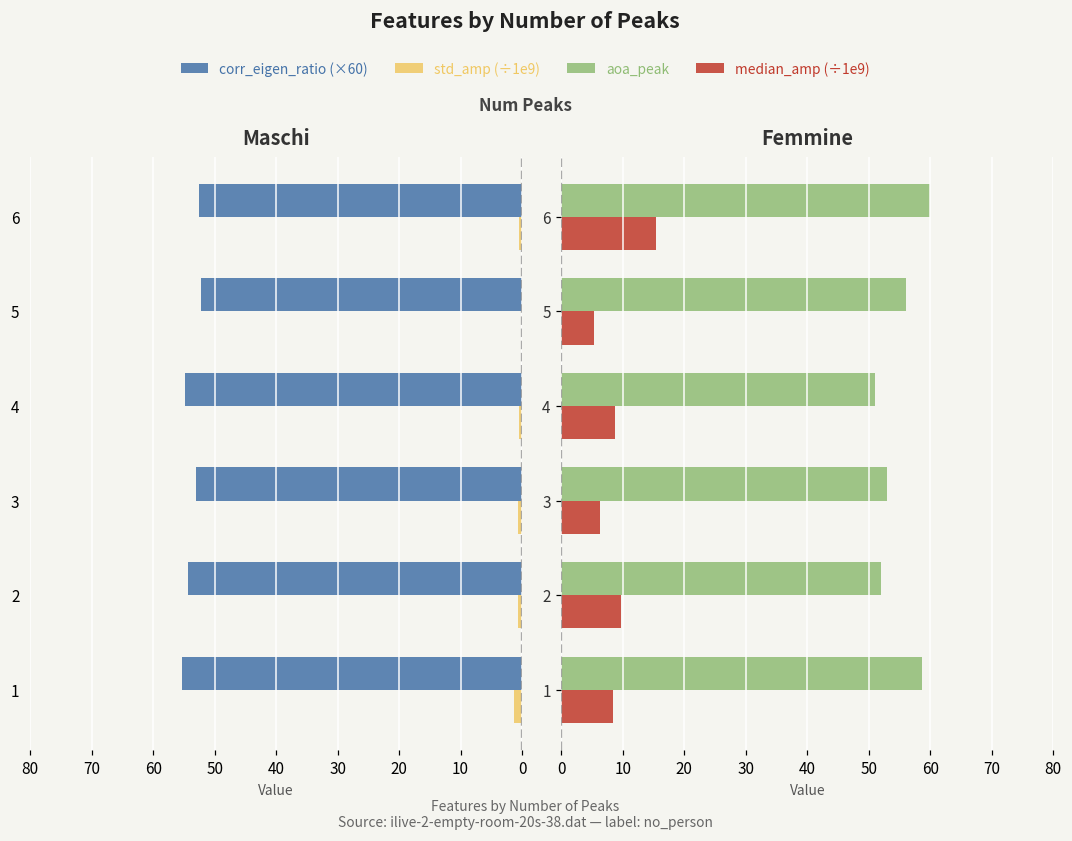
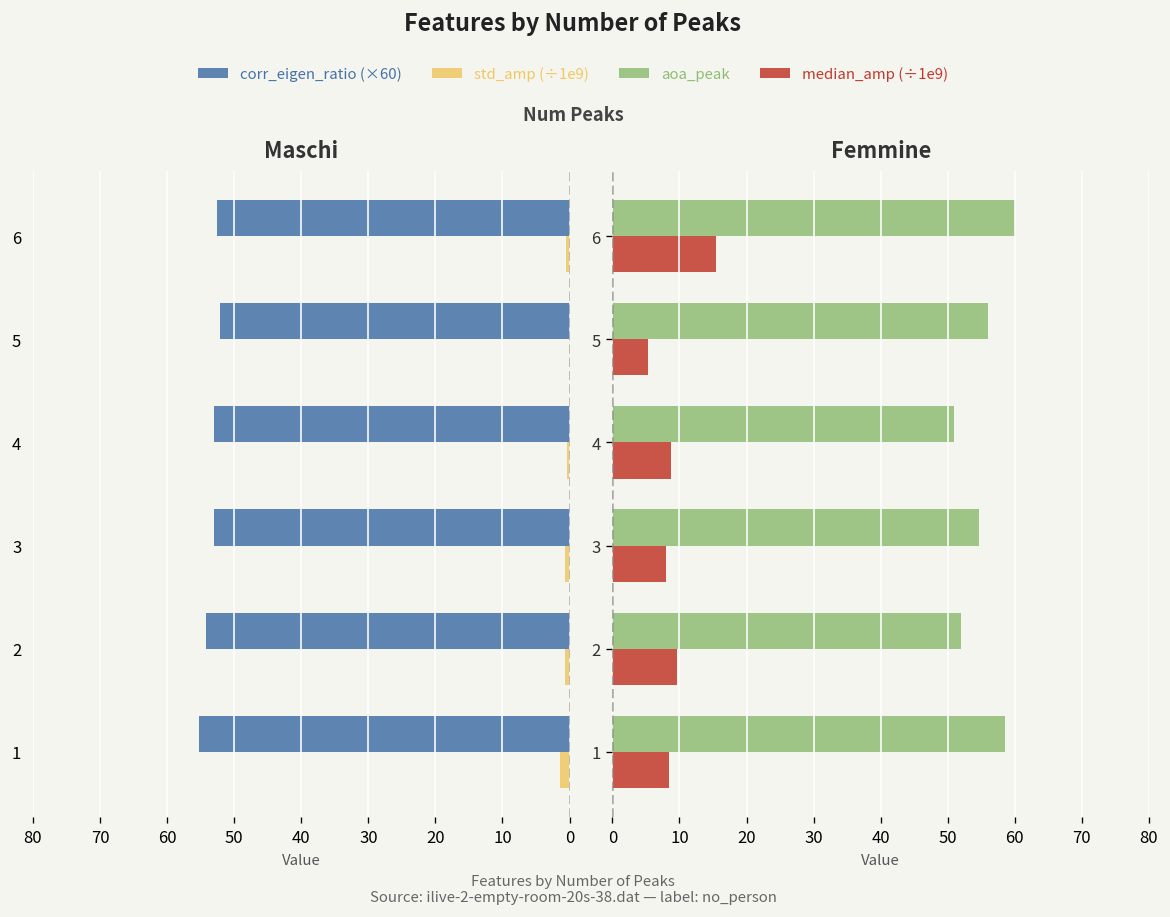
Maschi, corr_eigen_ratio (×60), 4: 55 -> 53
Femmine, aoa_peak, 3: 53 -> 55
Femmine, median_amp (÷1e9), 3: 6 -> 8
